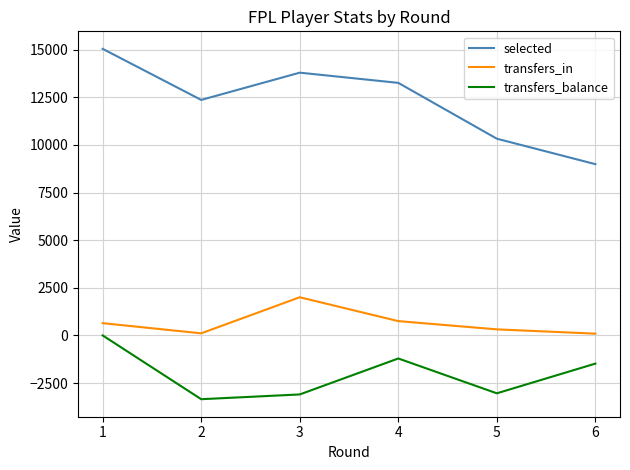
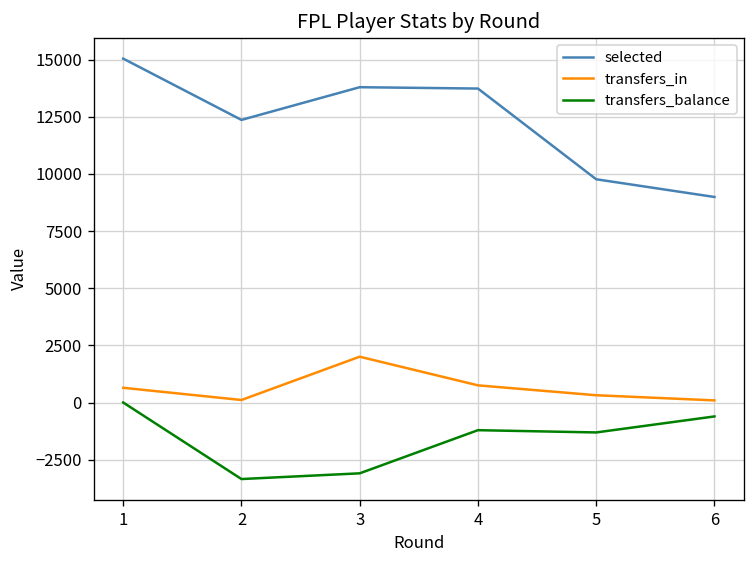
selected, 4: 13300 -> 13700
selected, 5: 10300 -> 9800
transfers_balance, 5: -3000 -> -1300
transfers_balance, 6: -1500 -> -600
